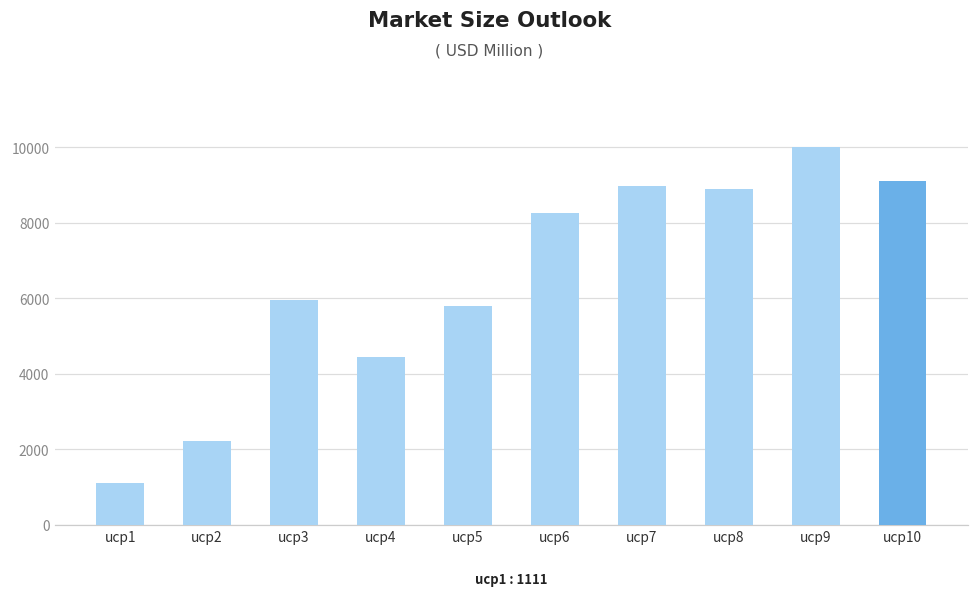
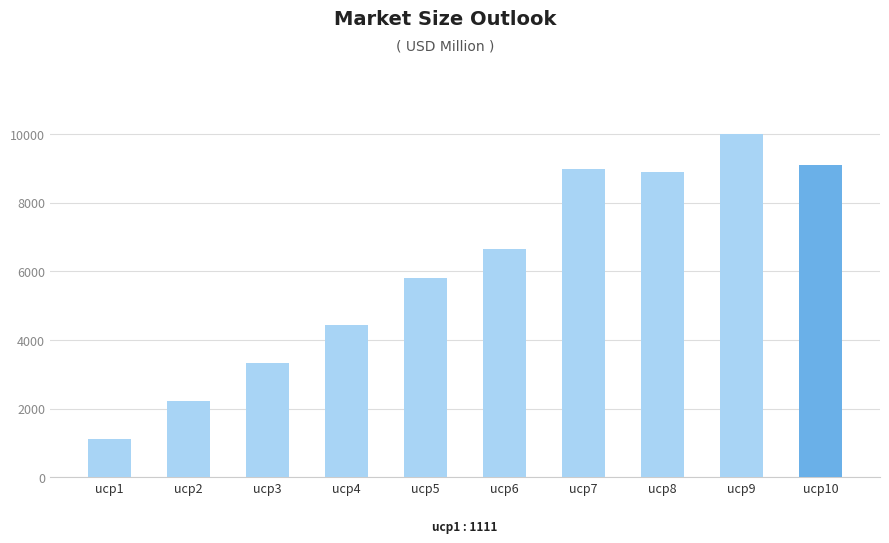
ucp3: 6000 -> 3300
ucp6: 8300 -> 6700
